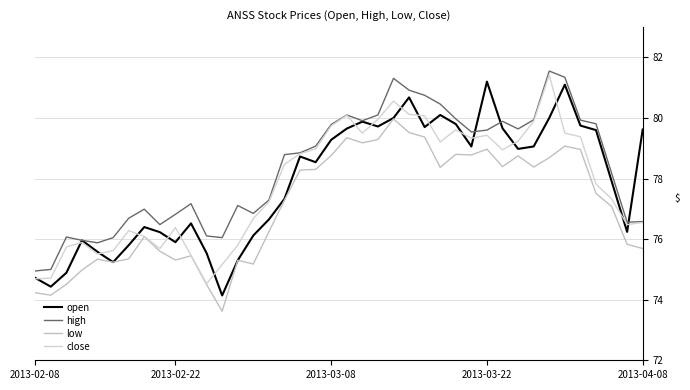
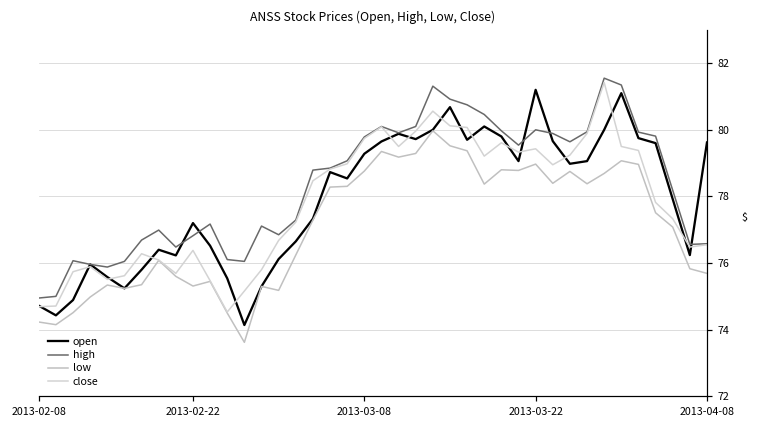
open, 2013-02-22: 75.9 -> 77.2
high, 2013-03-22: 79.6 -> 80.0
